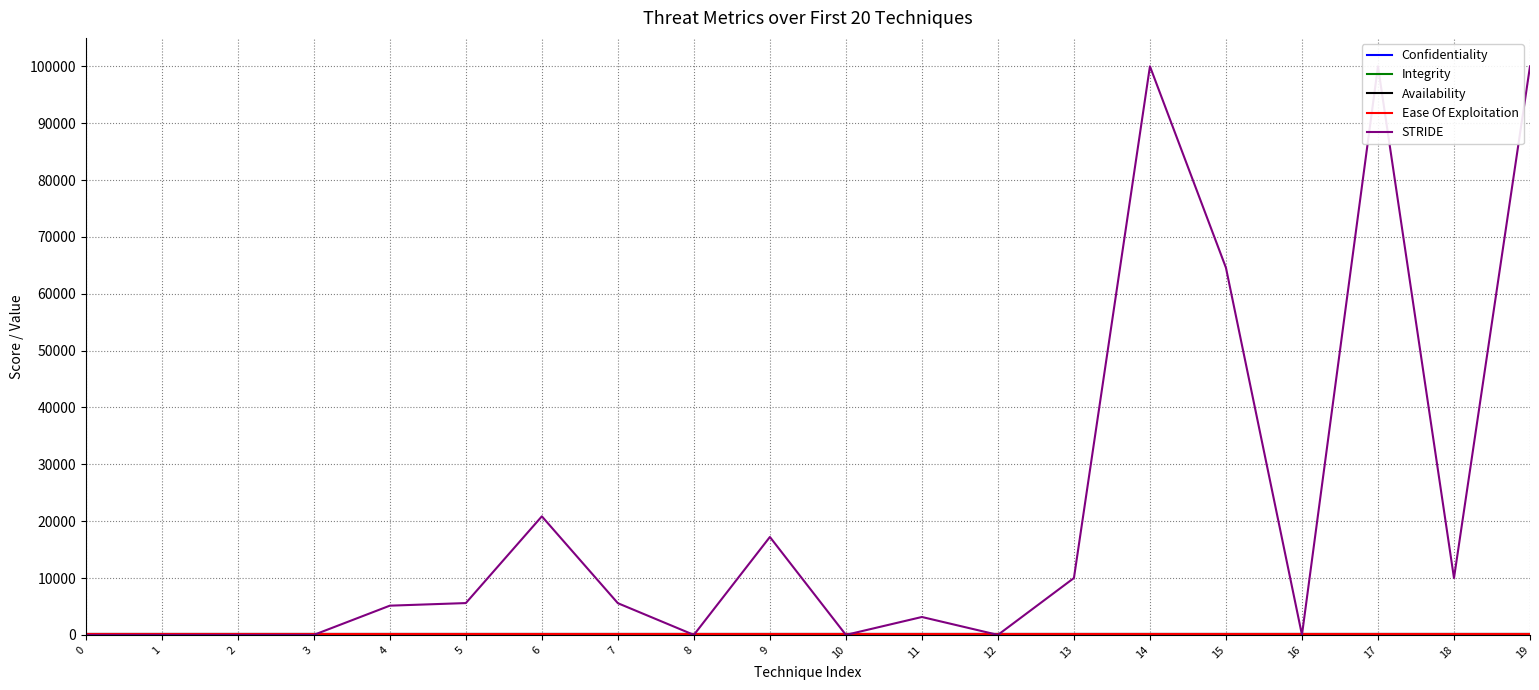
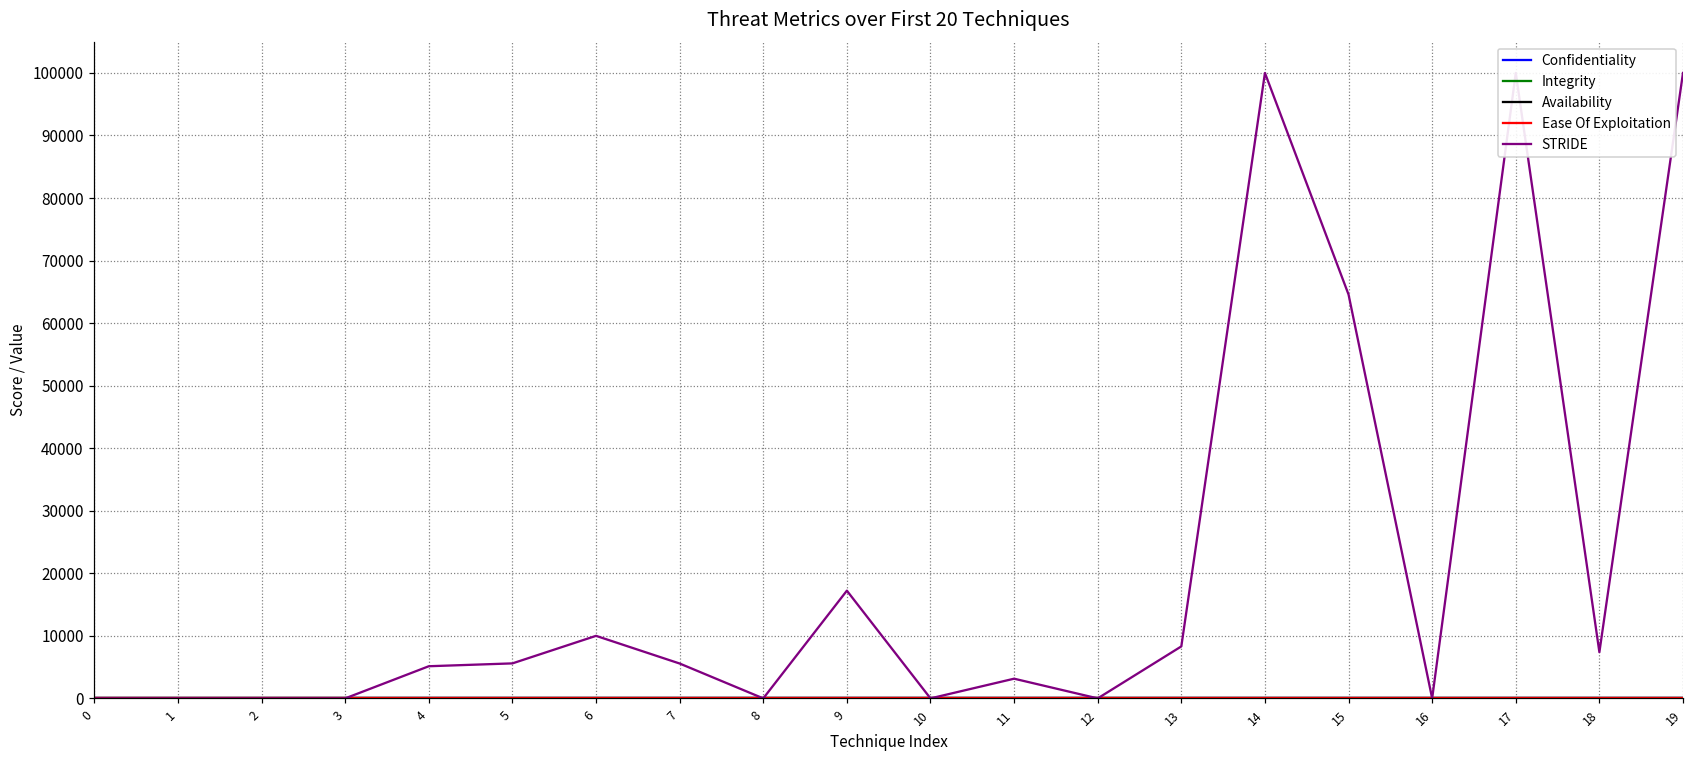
STRIDE, 6: 21000 -> 10000
STRIDE, 13: 10000 -> 8000
STRIDE, 18: 10000 -> 7000
